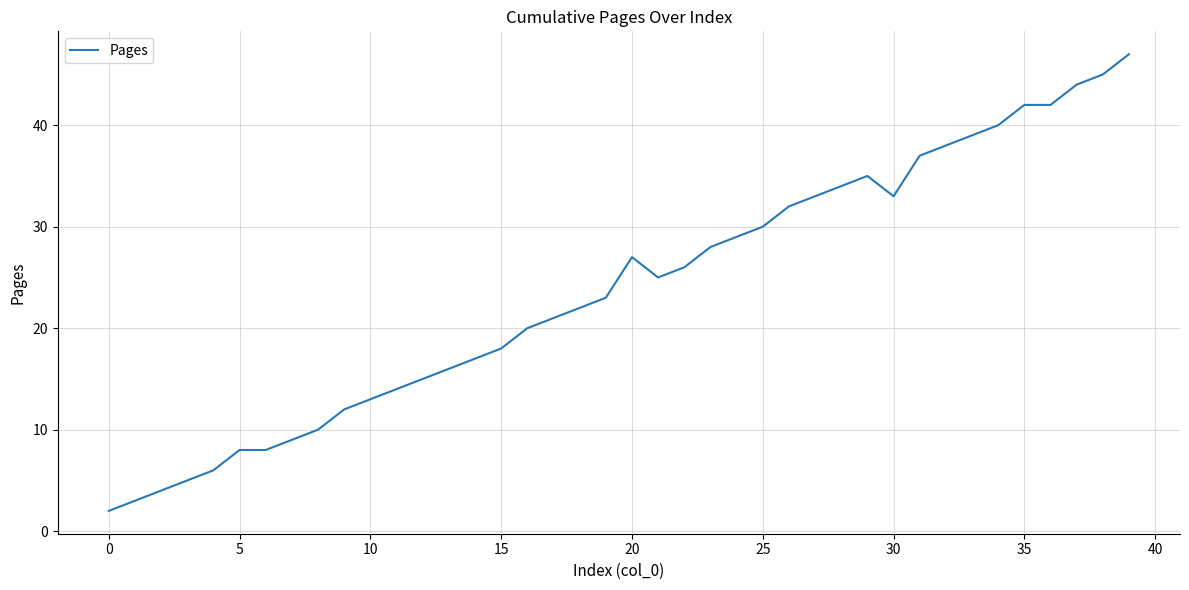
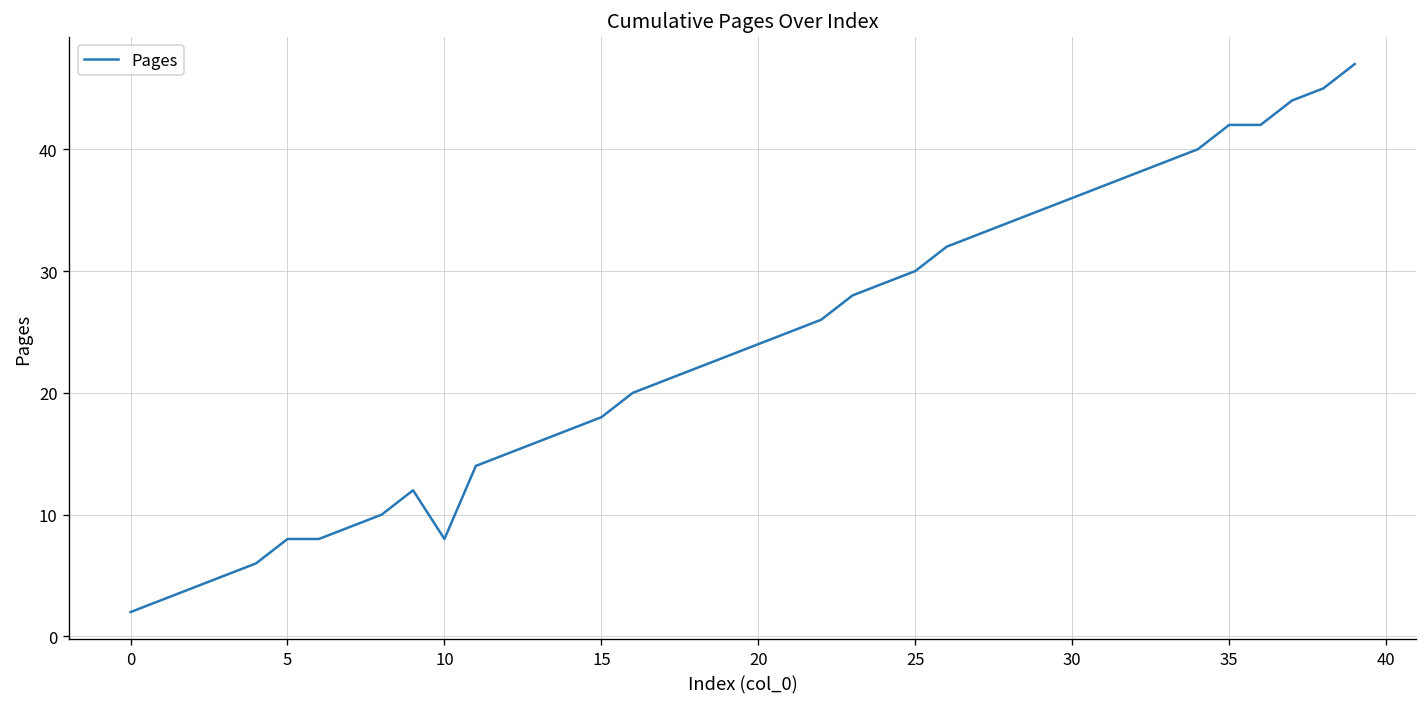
10: 13 -> 8
20: 27 -> 24
30: 33 -> 36
